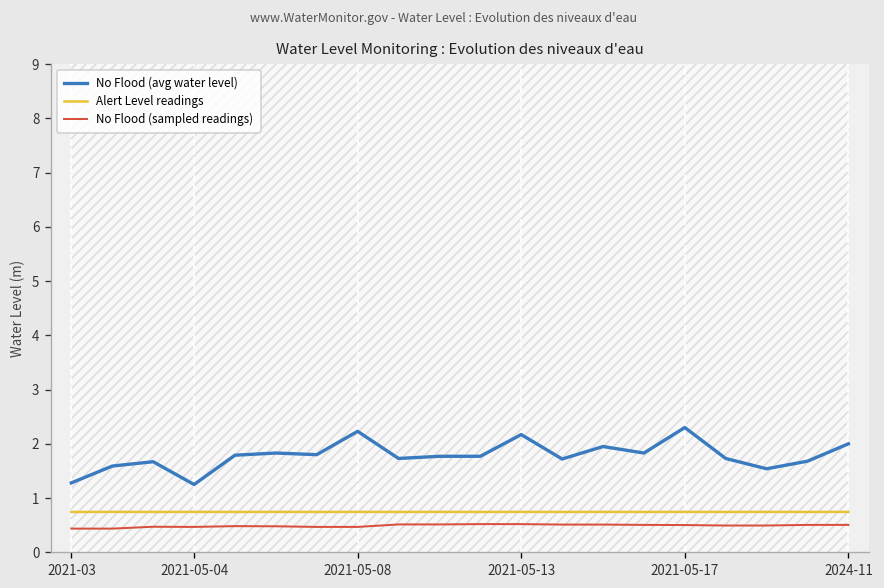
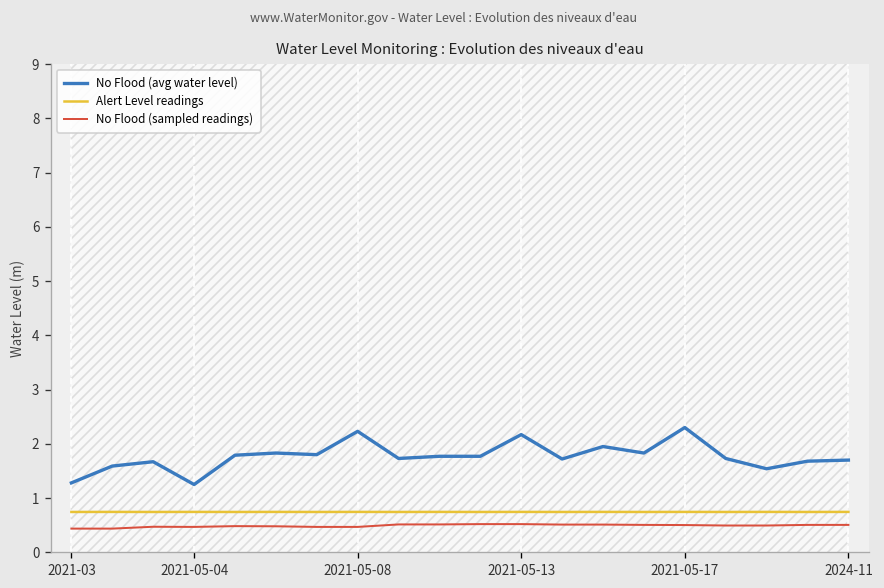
No Flood (avg water level), 2024-11: 2.0 -> 1.7
